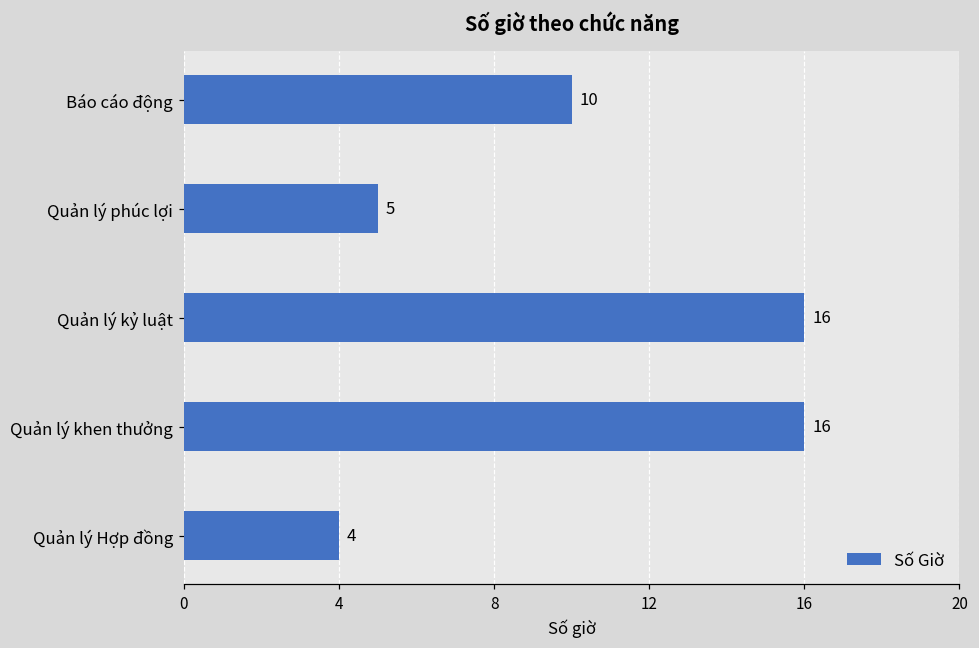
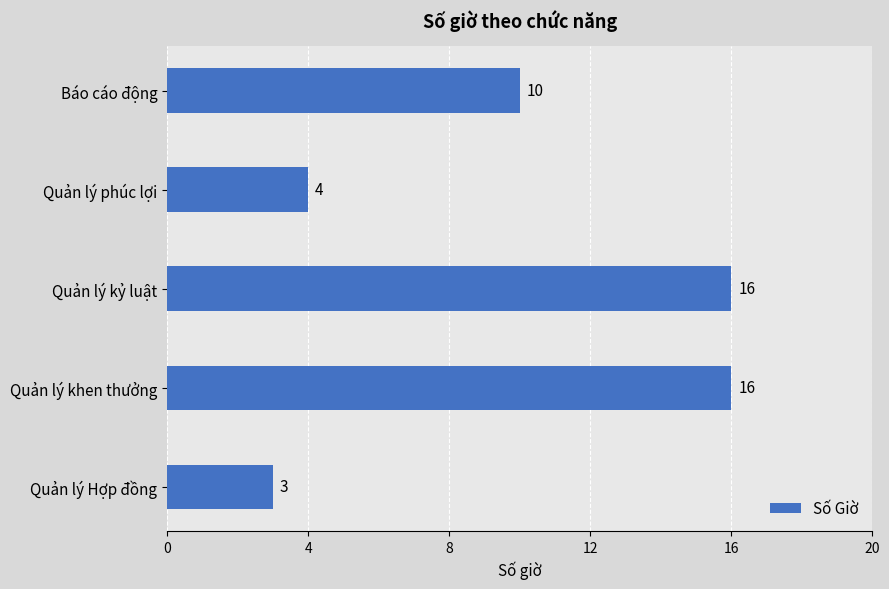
Quản lý phúc lợi: 5 -> 4
Quản lý Hợp đồng: 4 -> 3
